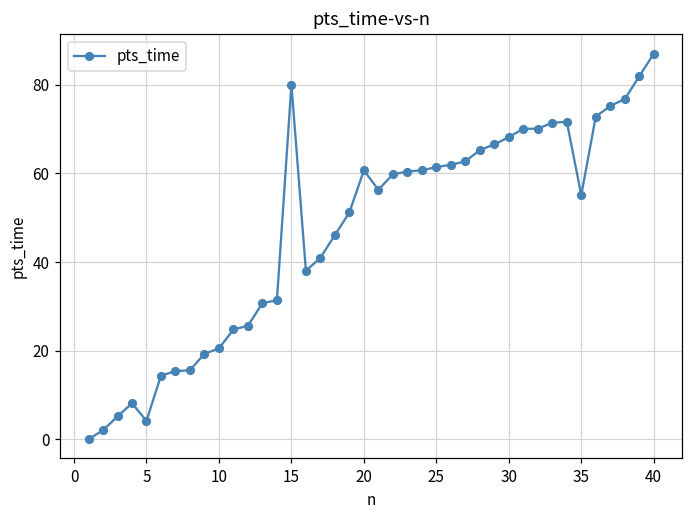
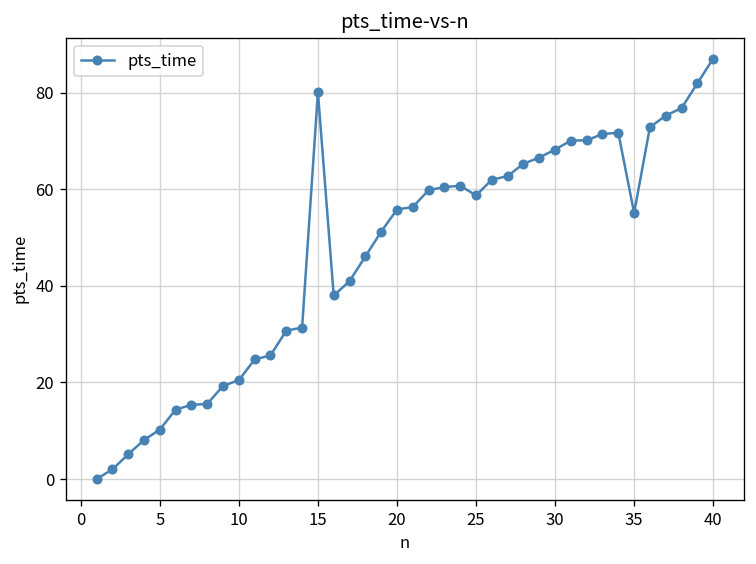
5: 4 -> 10
20: 61 -> 56
25: 61 -> 59
